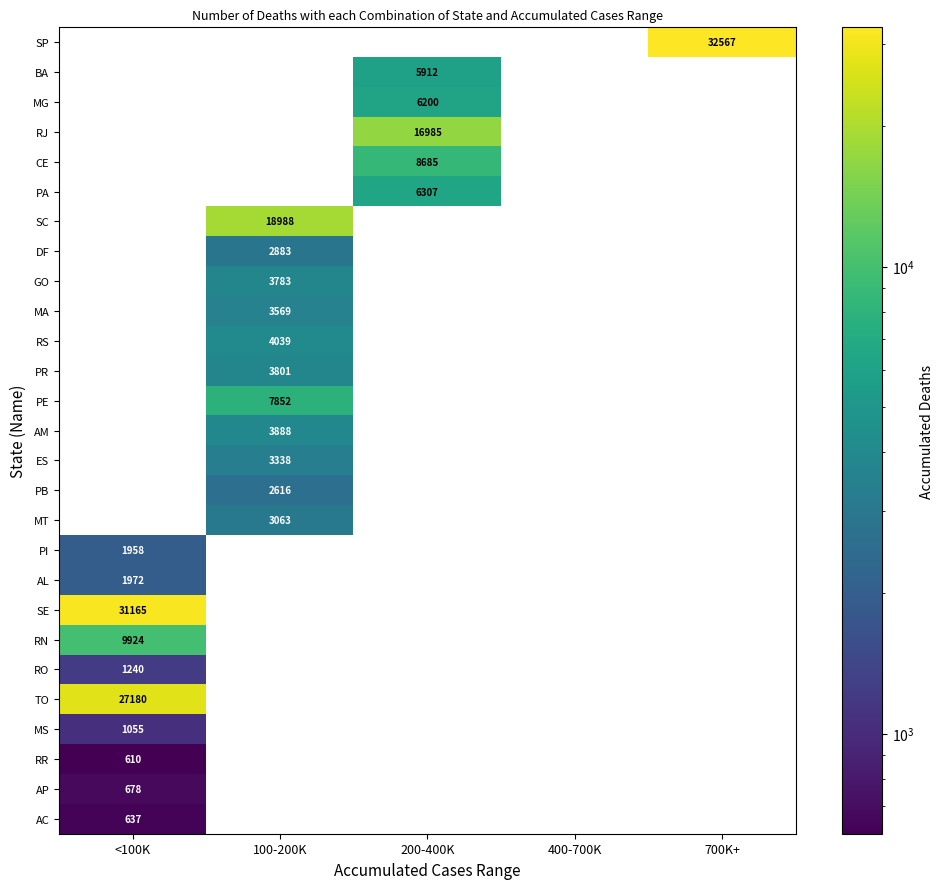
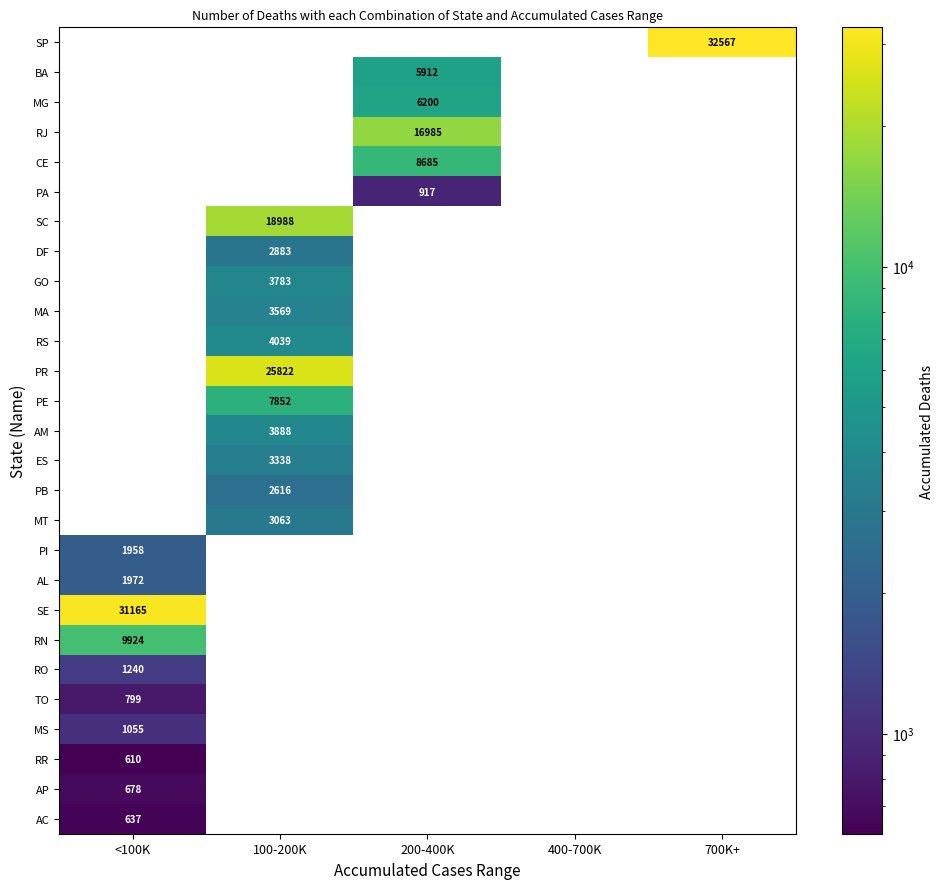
PA, 200-400K: 6307 -> 917
PR, 100-200K: 3801 -> 25822
TO, <100K: 27180 -> 799
